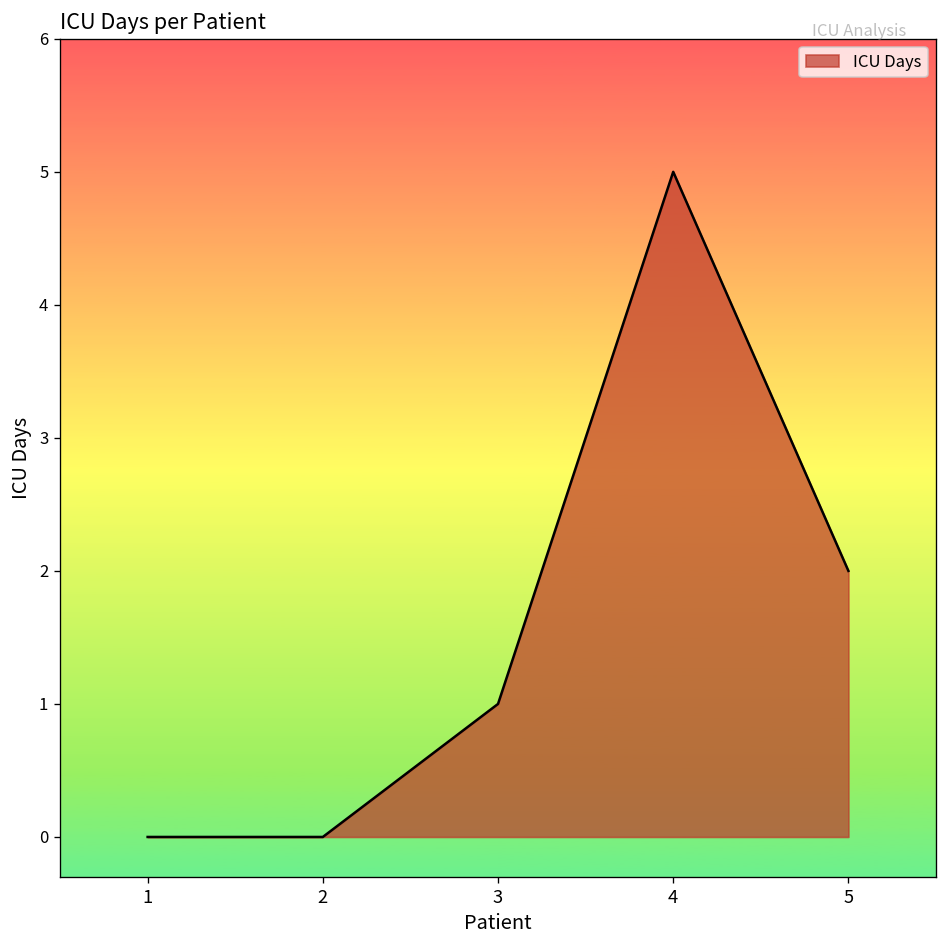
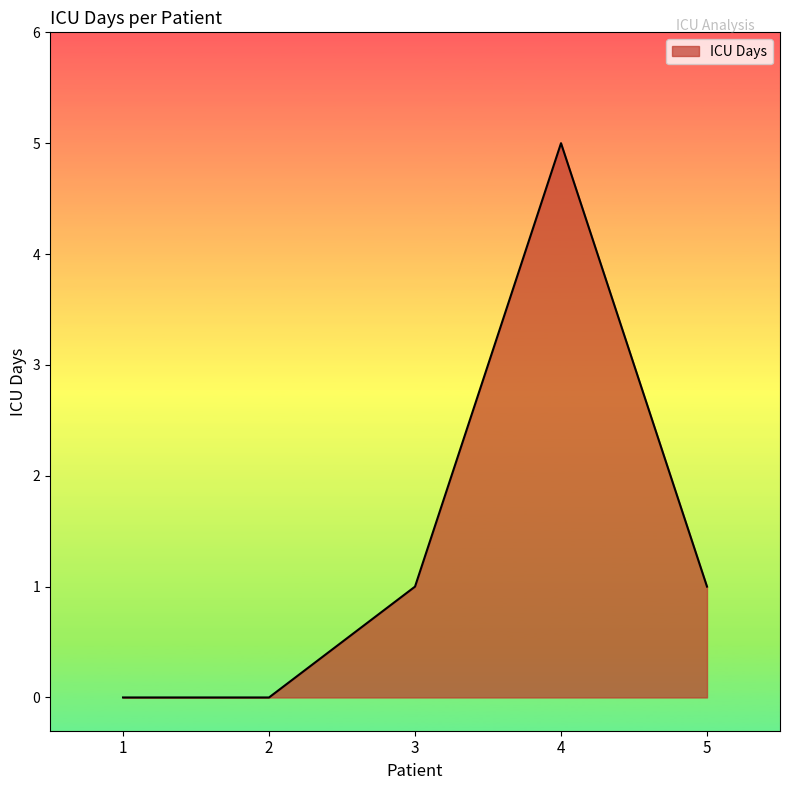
5: 2 -> 1
